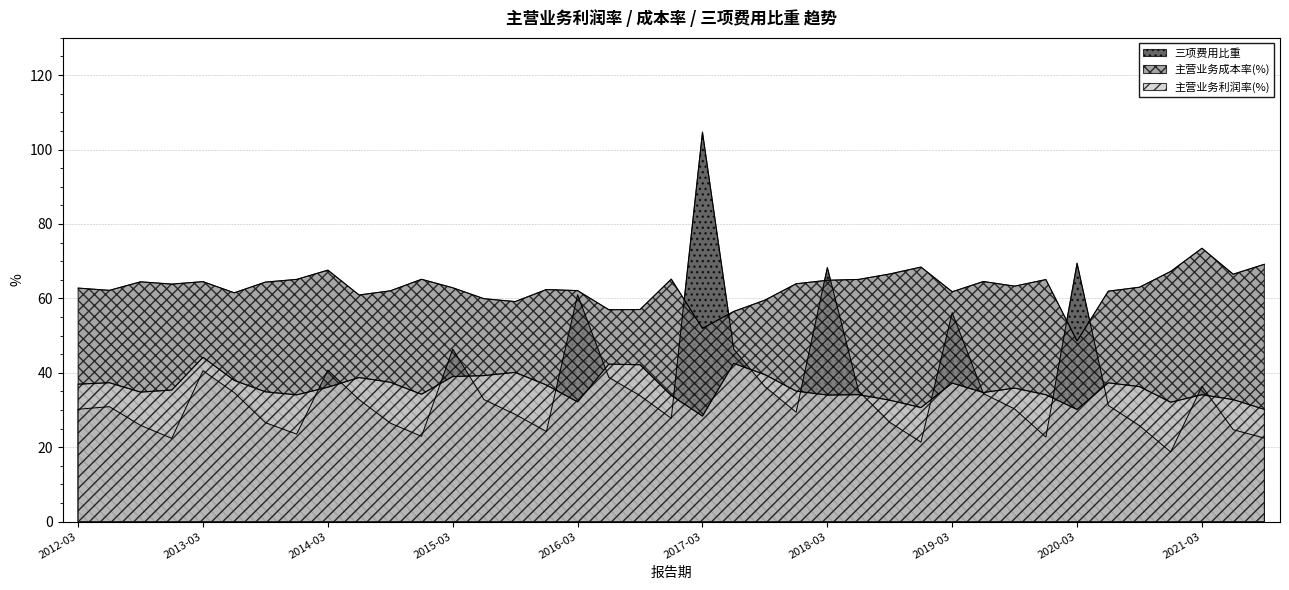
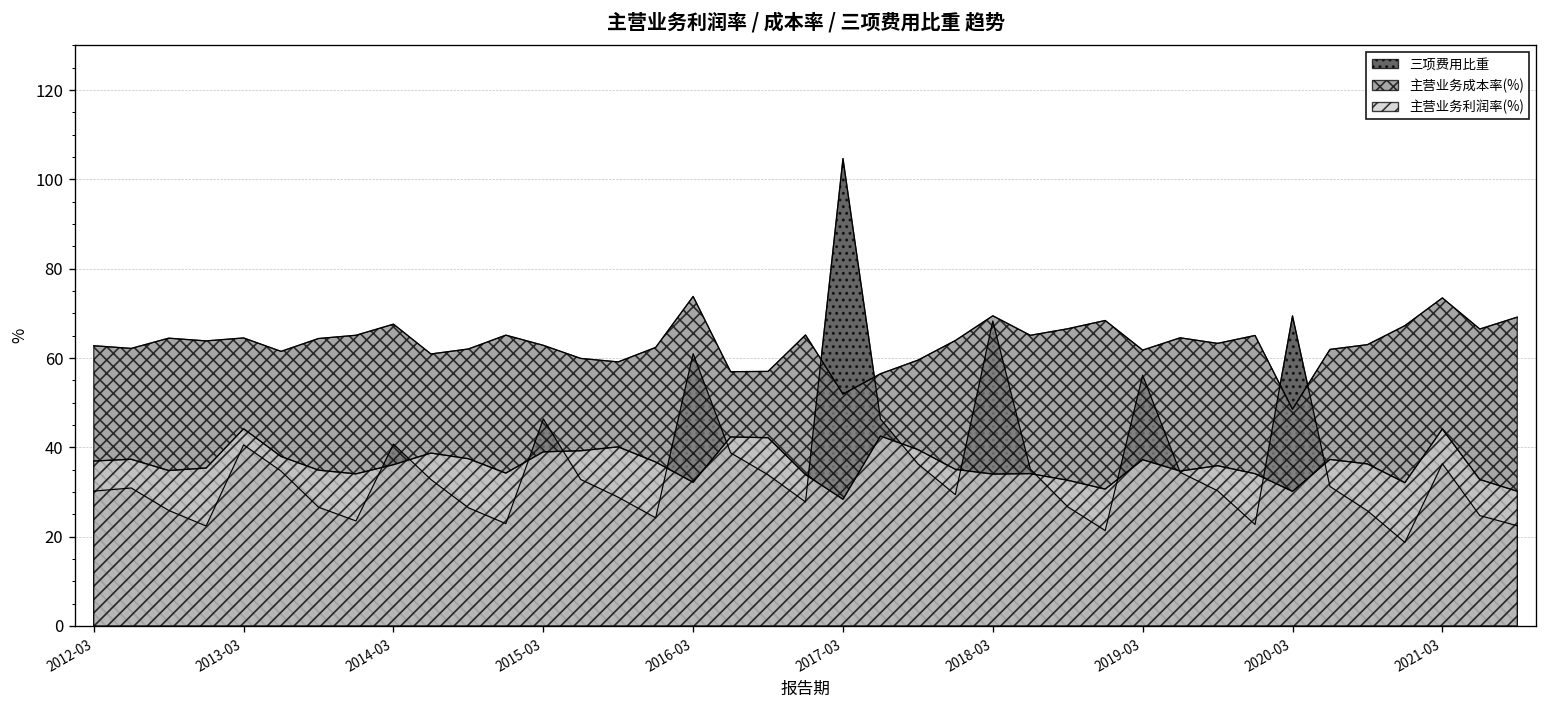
主营业务成本率(%), 2016-03: 62 -> 74
主营业务成本率(%), 2018-03: 65 -> 69
主营业务利润率(%), 2021-03: 34 -> 44
